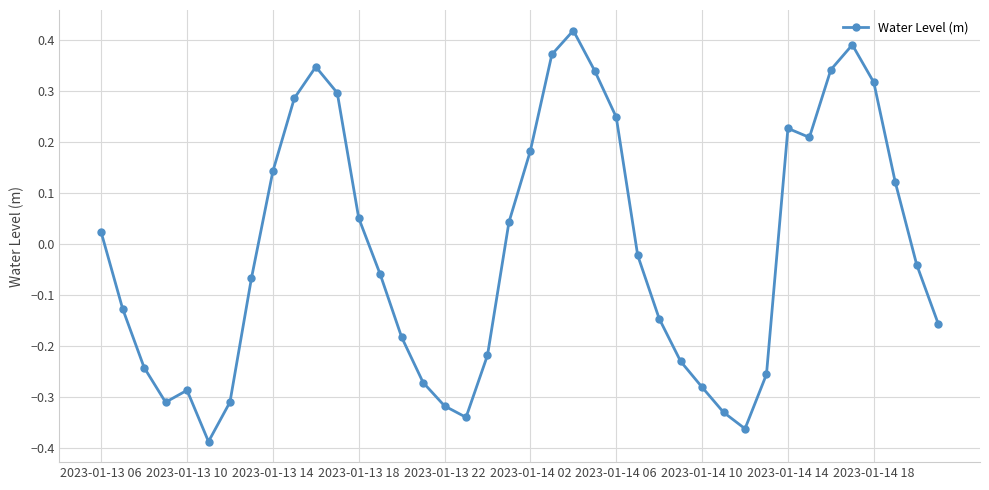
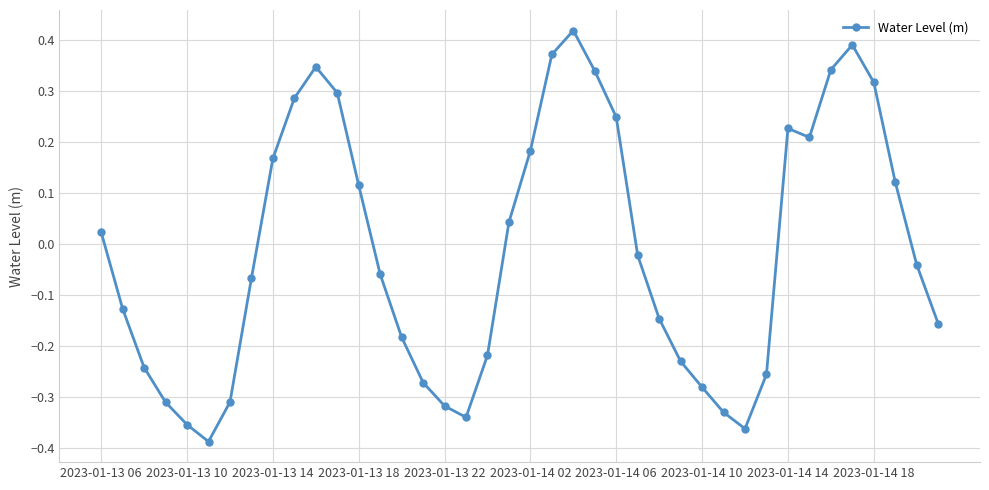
2023-01-13 10: -0.29 -> -0.35
2023-01-13 14: 0.14 -> 0.17
2023-01-13 18: 0.05 -> 0.11
